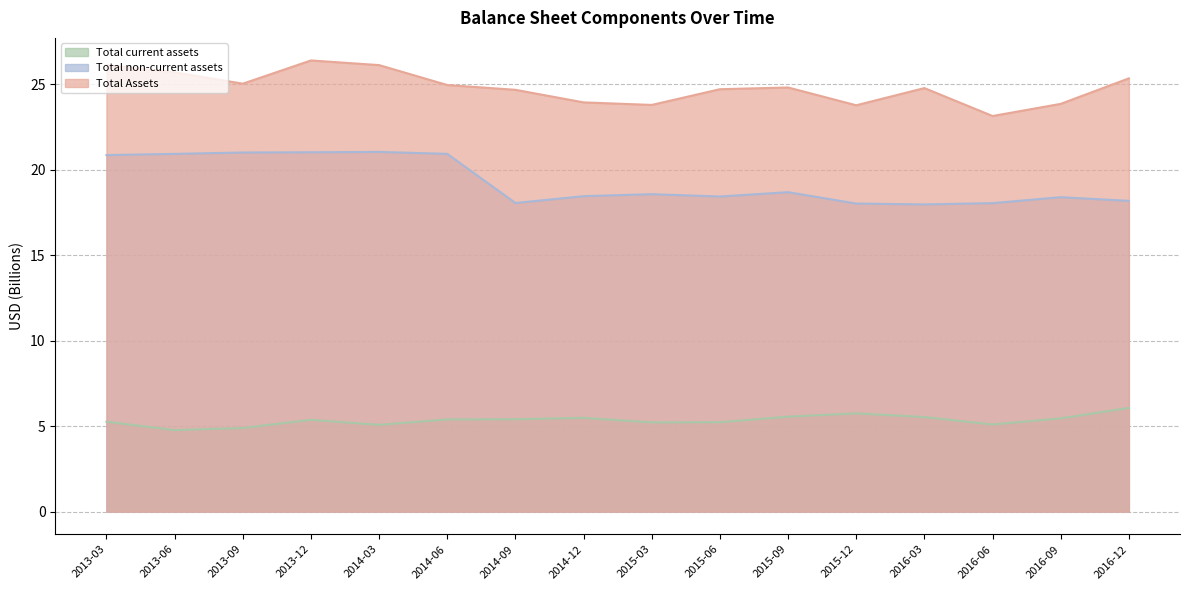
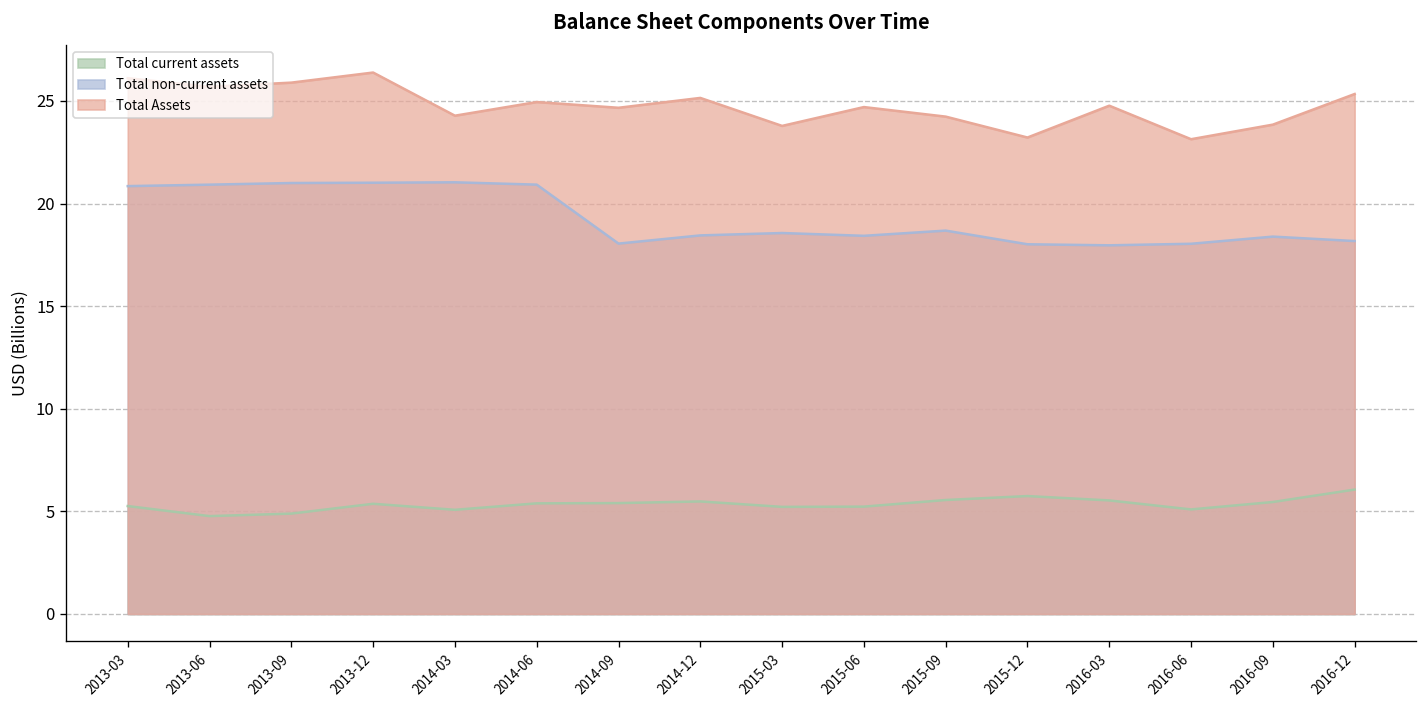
Total Assets, 2013-09: 25.0 -> 25.9
Total Assets, 2014-03: 26.1 -> 24.3
Total Assets, 2014-12: 23.9 -> 25.2
Total Assets, 2015-09: 24.8 -> 24.2
Total Assets, 2015-12: 23.8 -> 23.2
